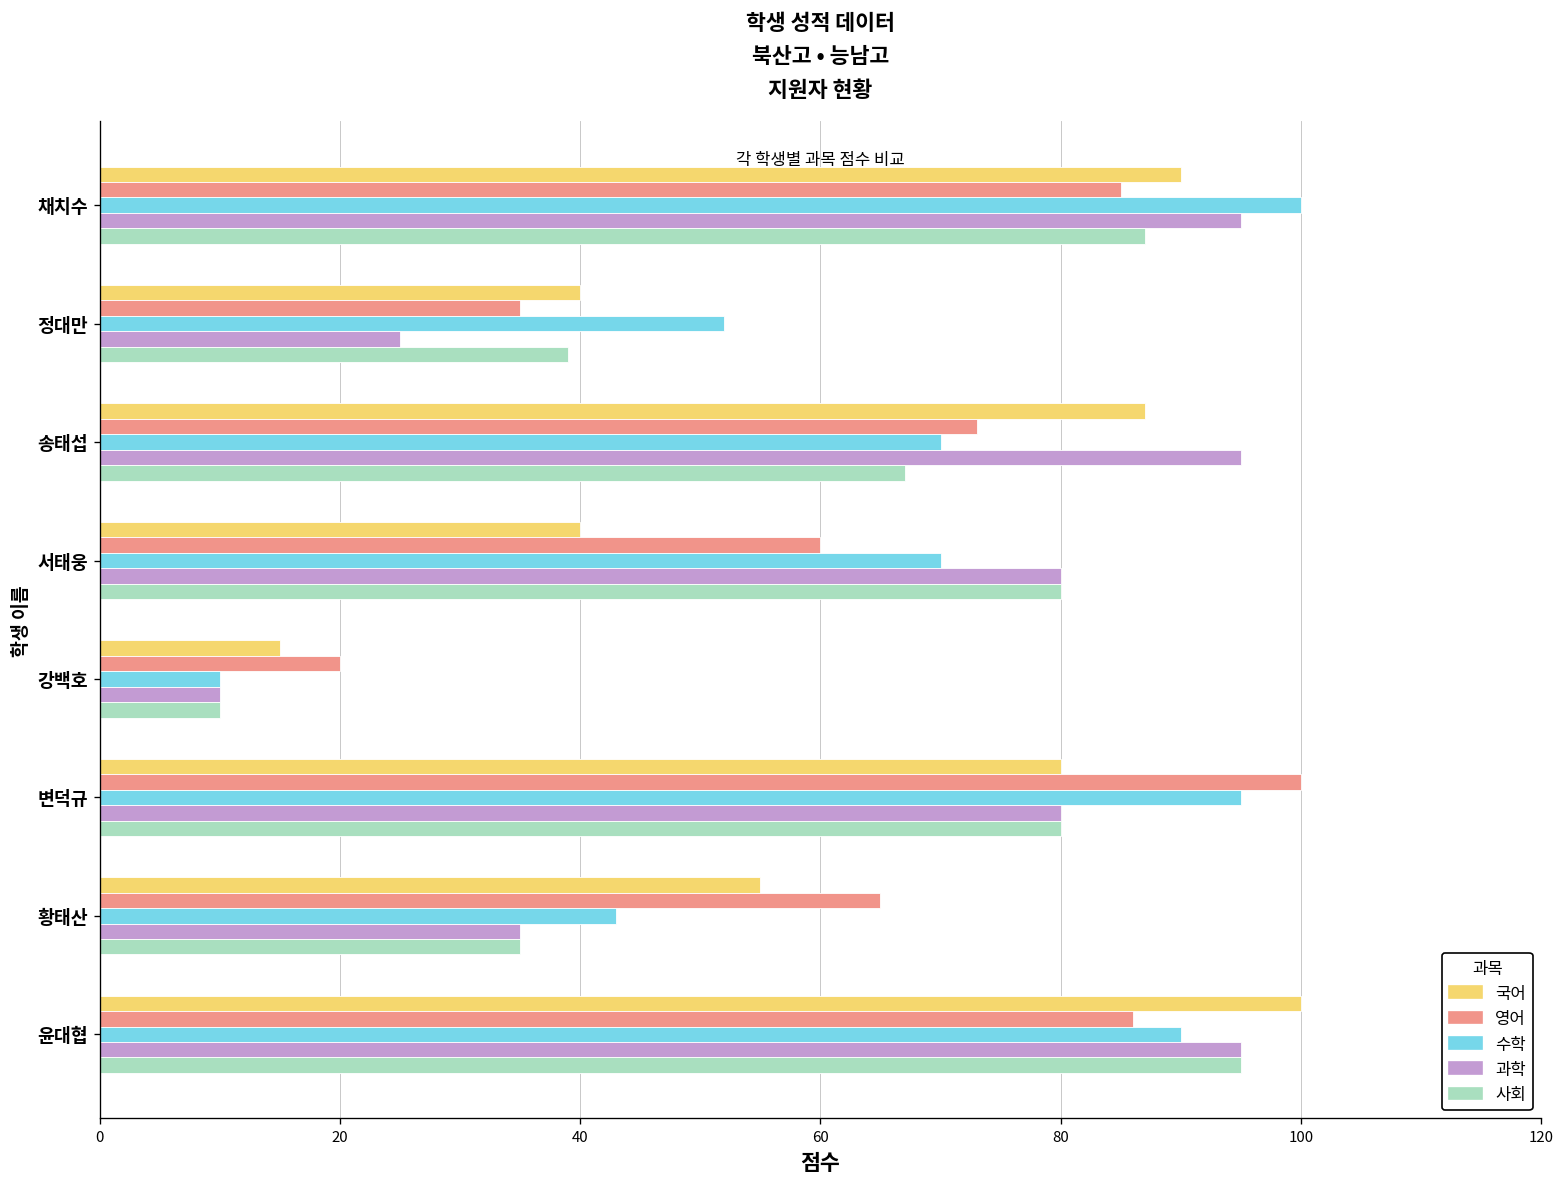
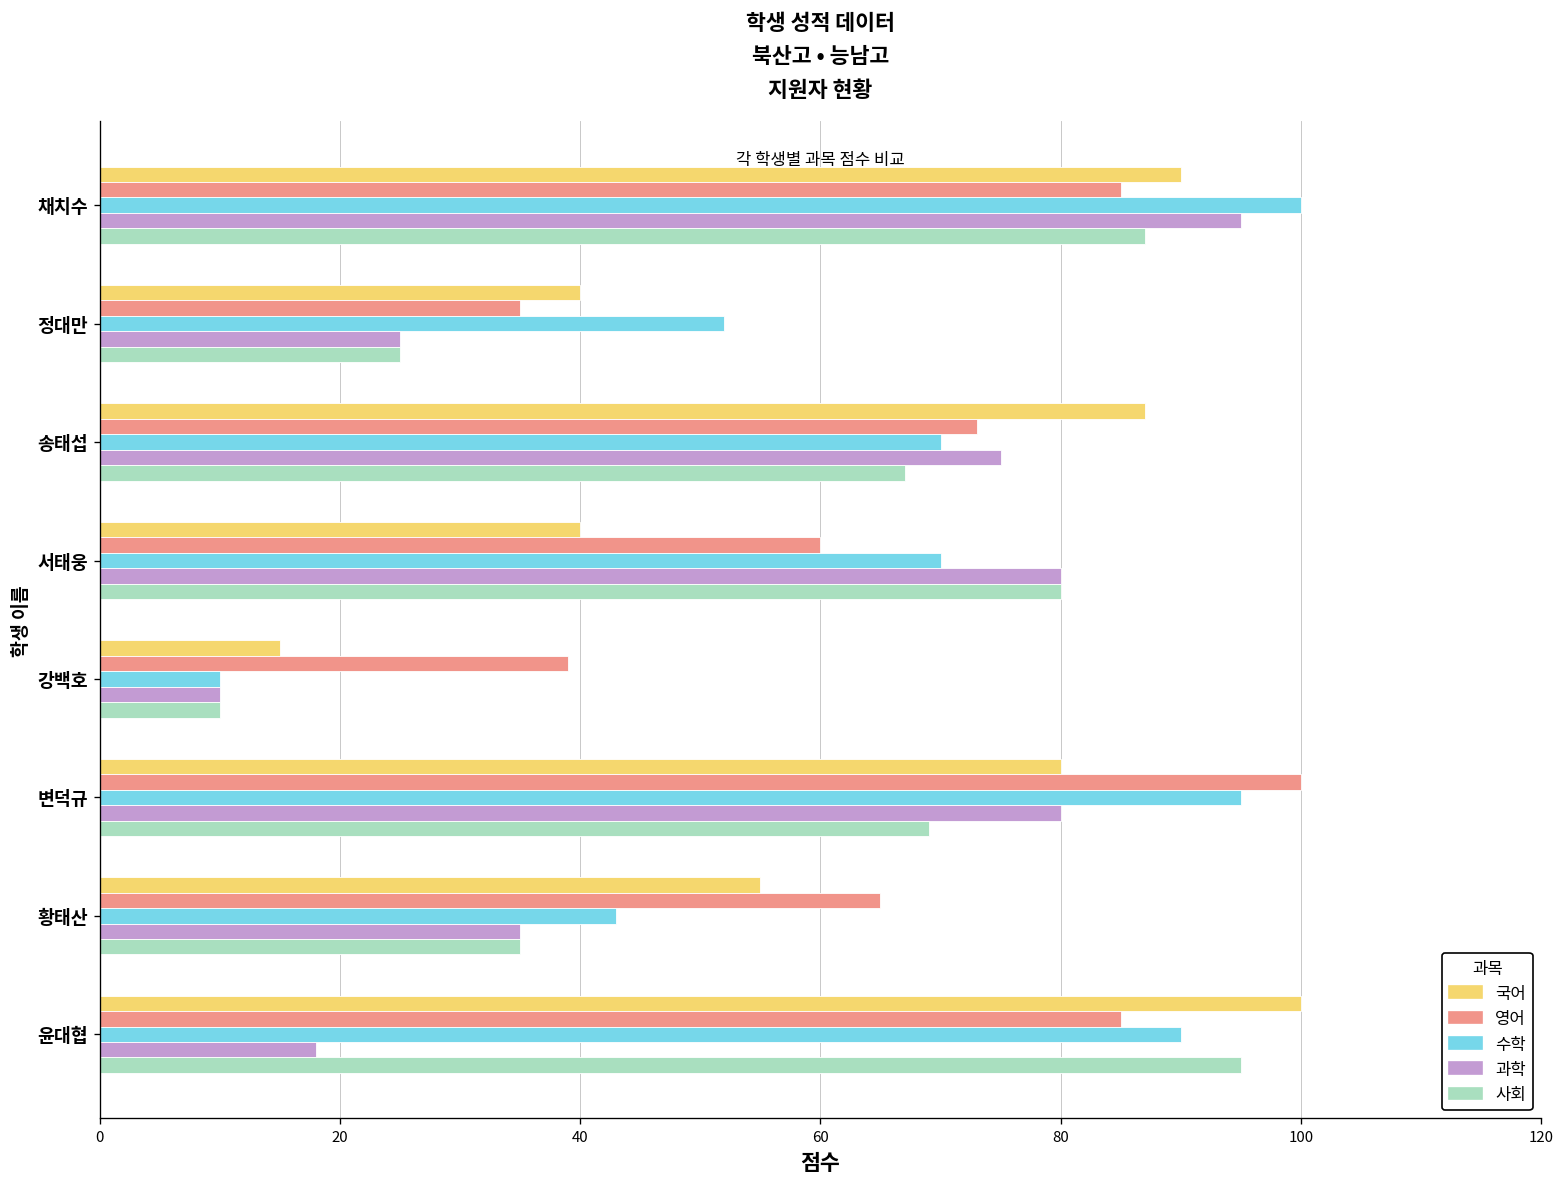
사회, 정대만: 39 -> 25
과학, 송태섭: 95 -> 75
영어, 강백호: 20 -> 39
사회, 변덕규: 80 -> 69
영어, 윤대협: 86 -> 85
과학, 윤대협: 95 -> 18
